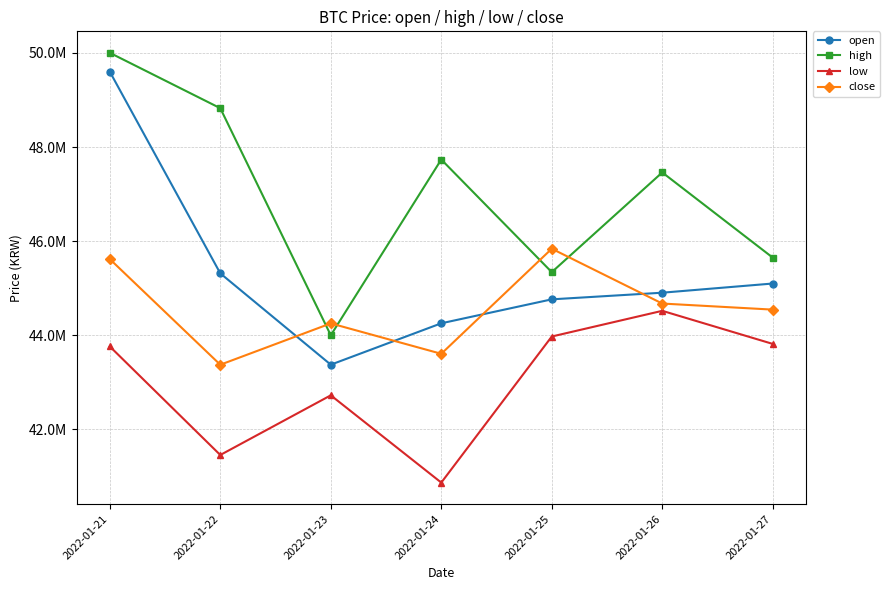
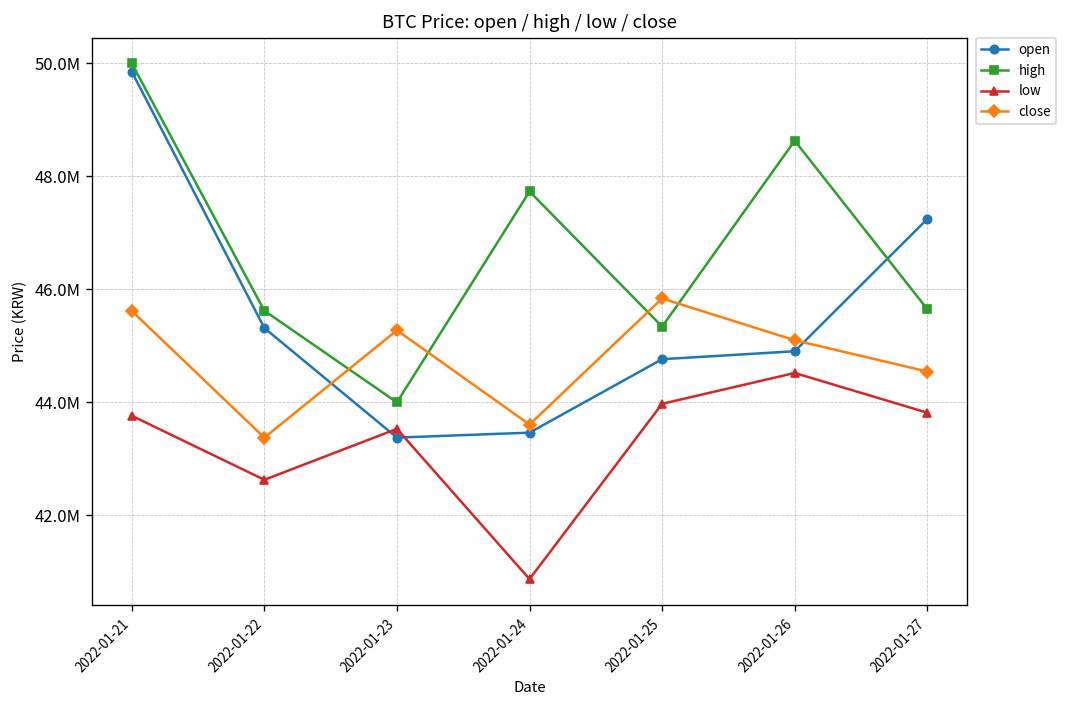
open, 2022-01-21: 49600000 -> 49900000
high, 2022-01-22: 48800000 -> 45600000
low, 2022-01-22: 41500000 -> 42600000
low, 2022-01-23: 42700000 -> 43500000
close, 2022-01-23: 44300000 -> 45300000
open, 2022-01-24: 44300000 -> 43500000
high, 2022-01-26: 47500000 -> 48600000
close, 2022-01-26: 44700000 -> 45100000
open, 2022-01-27: 45100000 -> 47200000
